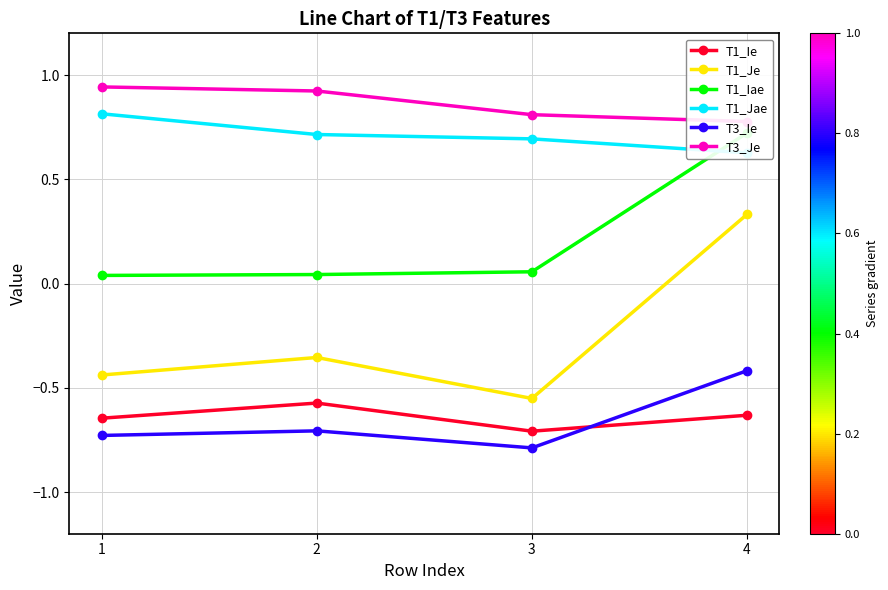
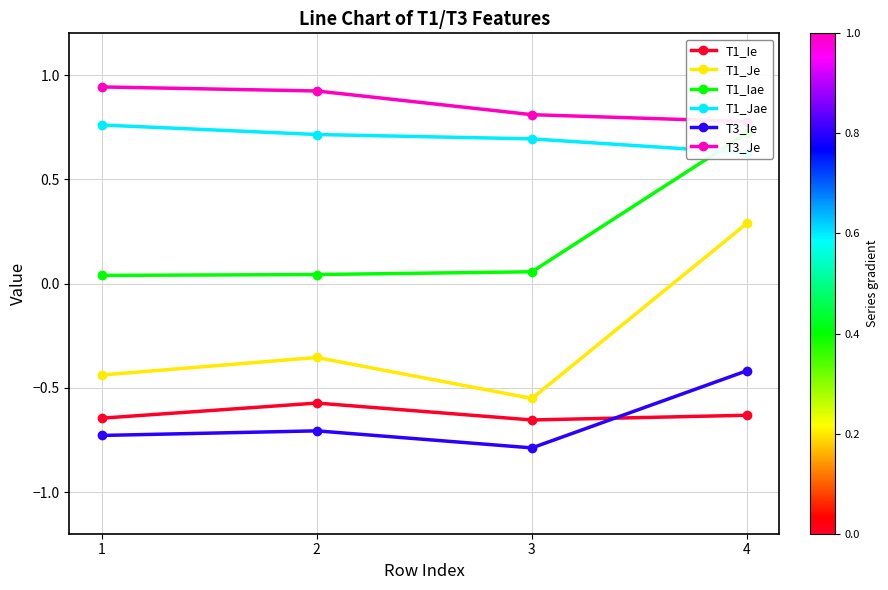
T1_Jae, 1: 0.81 -> 0.76
T1_Ie, 3: -0.71 -> -0.65
T1_Je, 4: 0.33 -> 0.29
